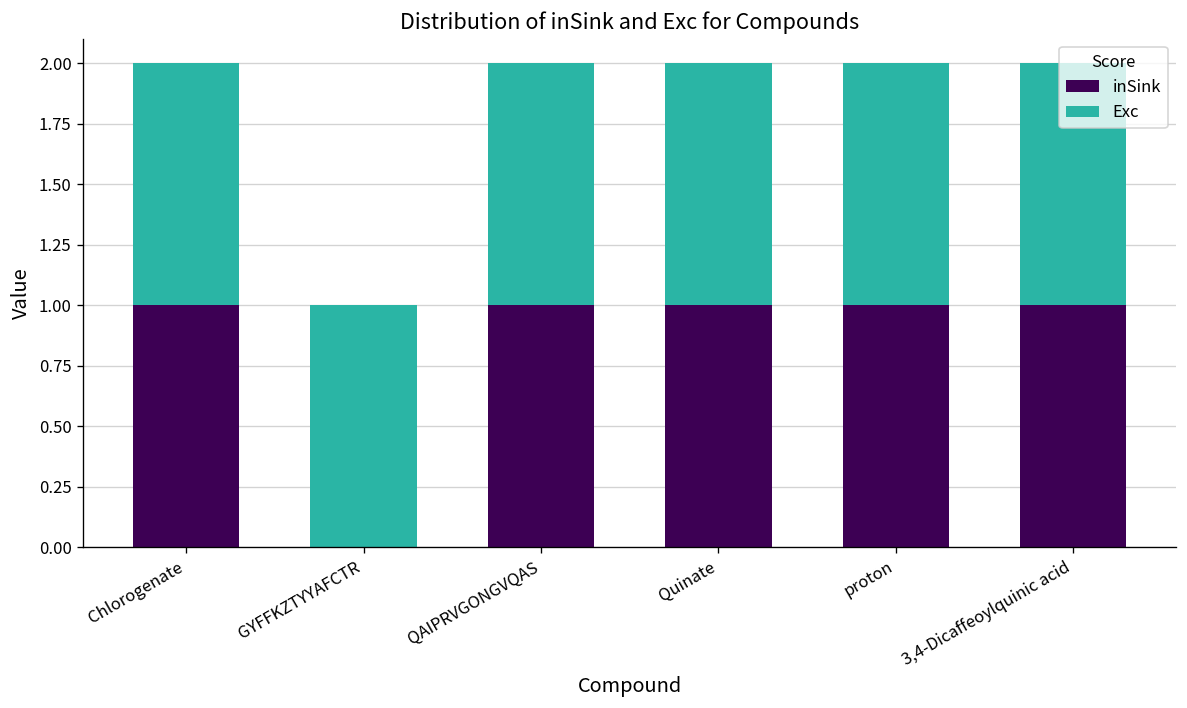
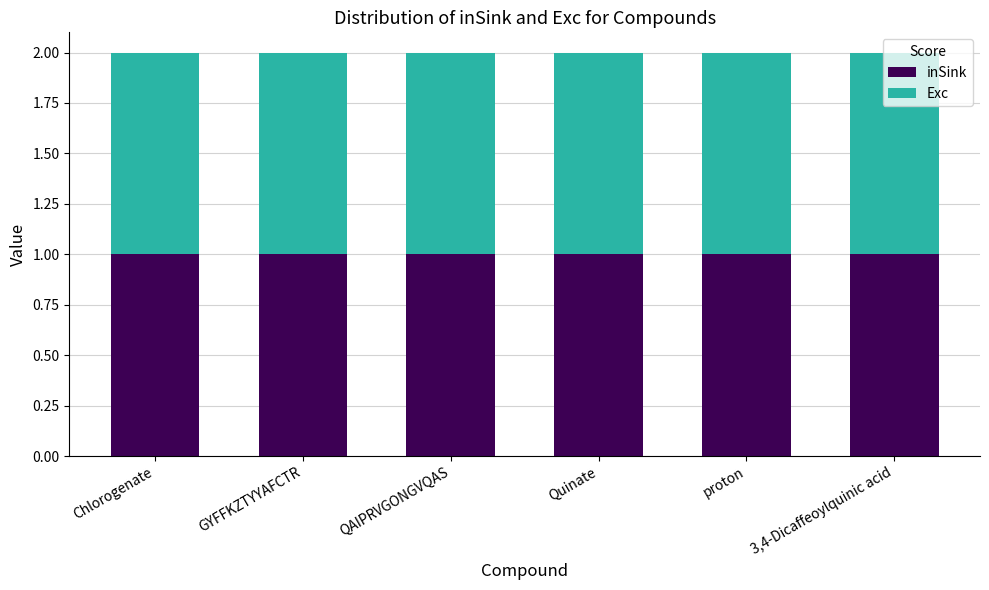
inSink, GYFFKZTYYAFCTR: 0 -> 1
